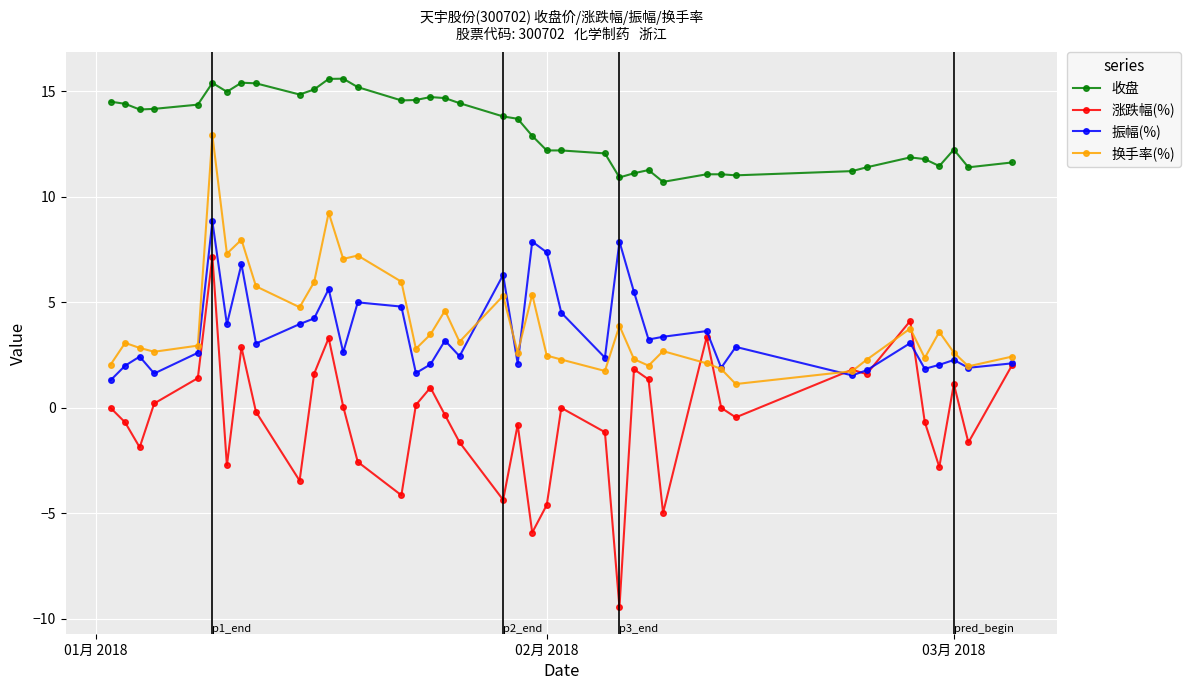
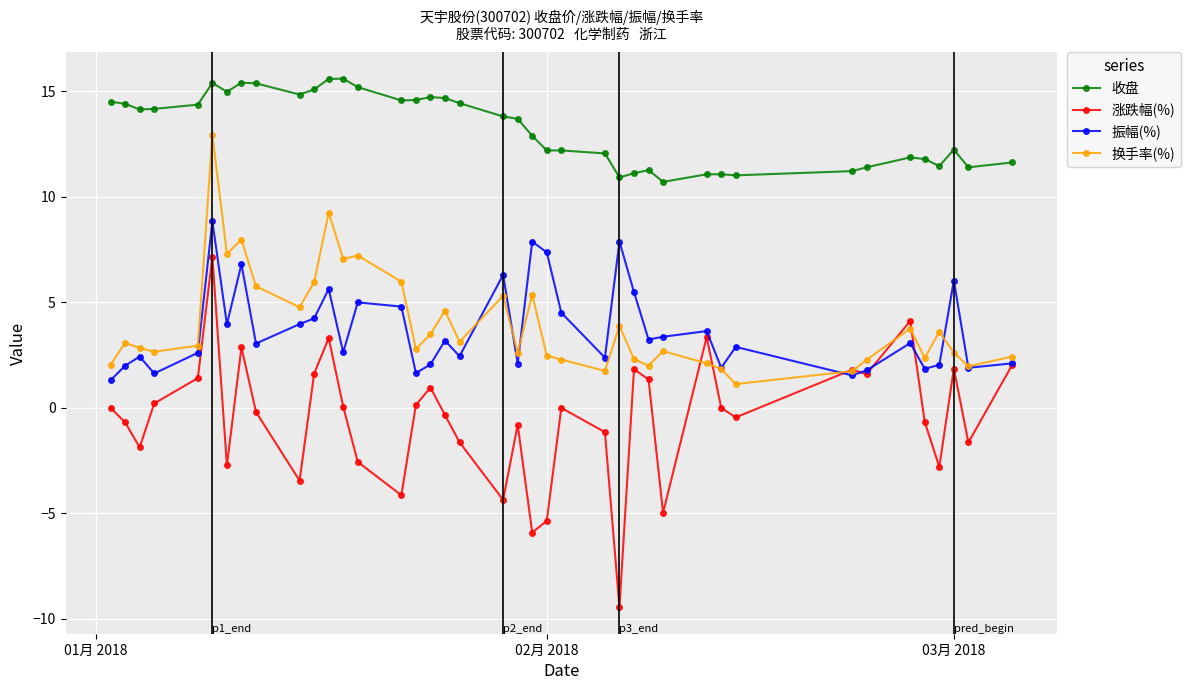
涨跌幅(%), 02月 2018: -4.6 -> -5.4
涨跌幅(%), 03月 2018: 1.1 -> 1.9
振幅(%), 03月 2018: 2.3 -> 6.0
